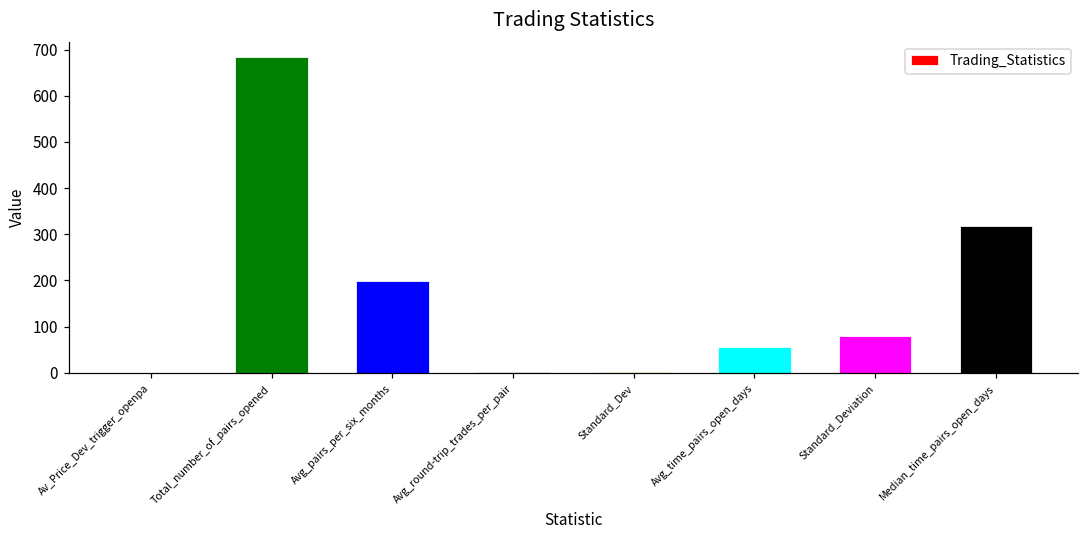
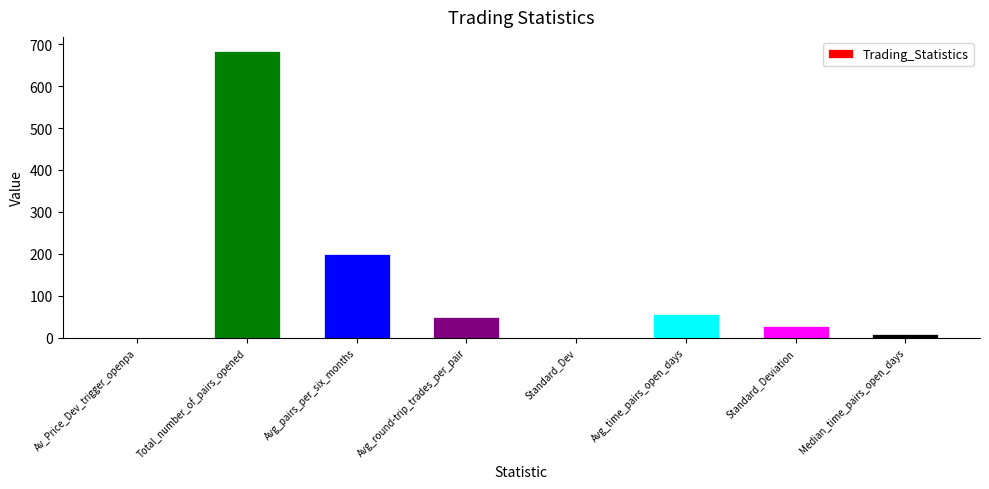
Avg_round-trip_trades_per_pair: 0 -> 50
Standard_Deviation: 80 -> 30
Median_time_pairs_open_days: 320 -> 10
